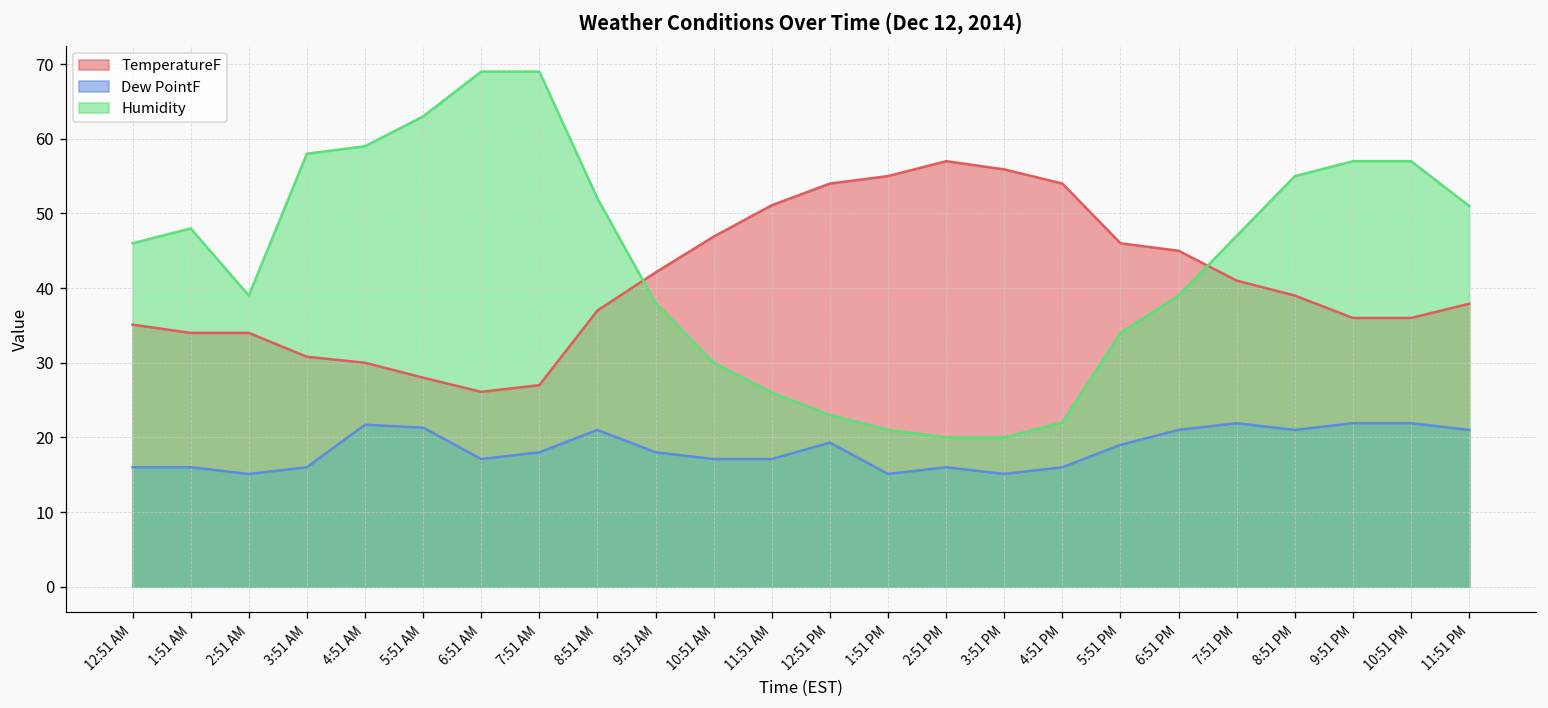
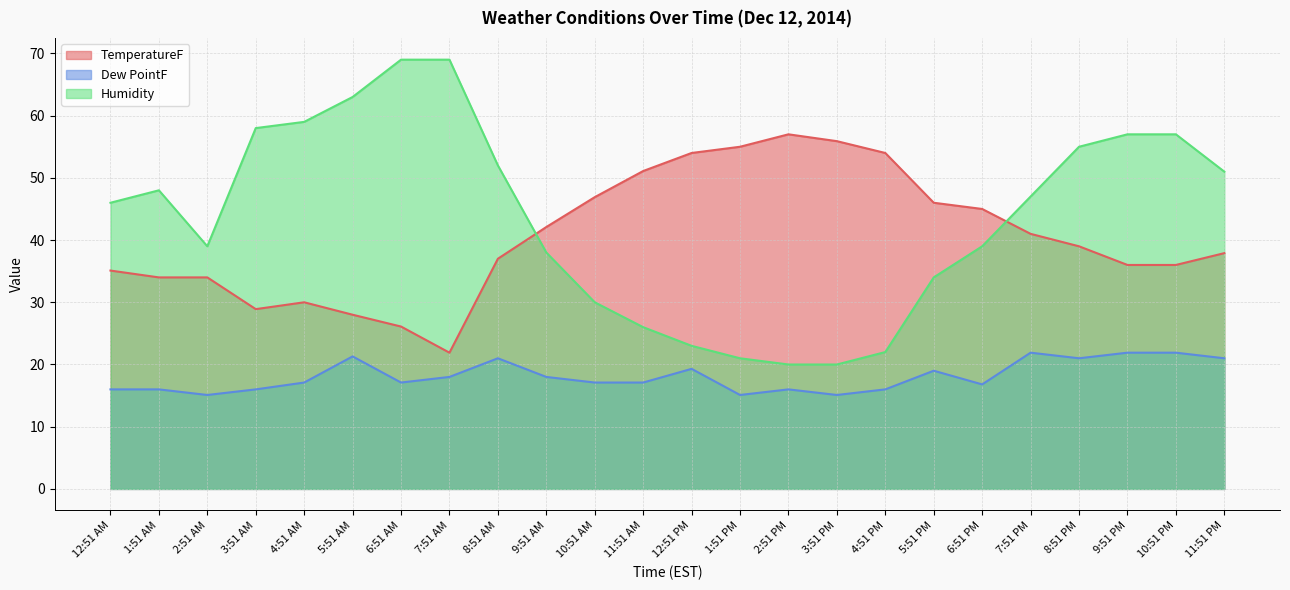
TemperatureF, 3:51 AM: 31 -> 29
Dew PointF, 4:51 AM: 22 -> 17
TemperatureF, 7:51 AM: 27 -> 22
Dew PointF, 6:51 PM: 21 -> 17
